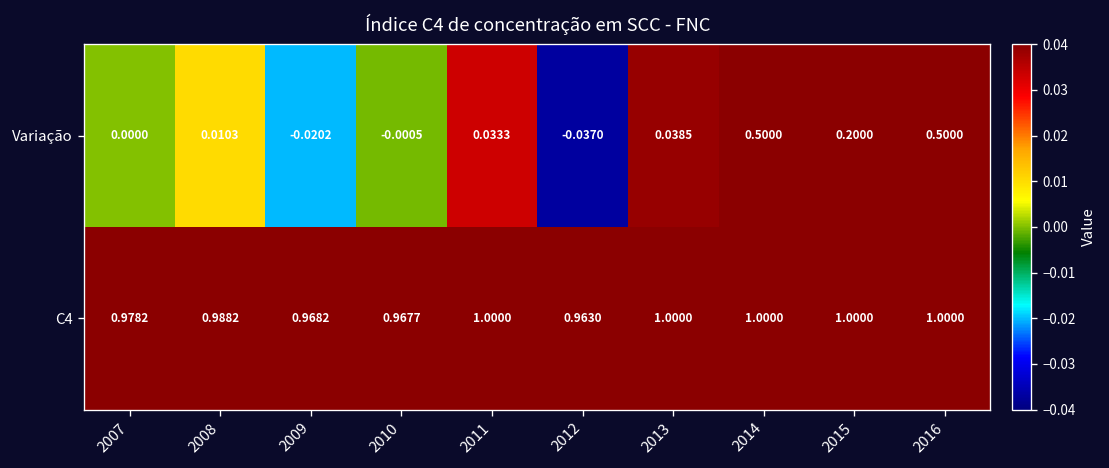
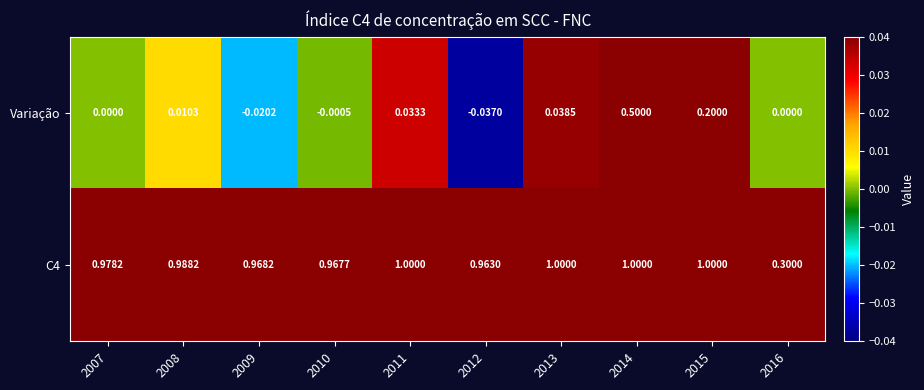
Variação, 2016: 0.5000 -> 0.0000
C4, 2016: 1.0000 -> 0.3000
